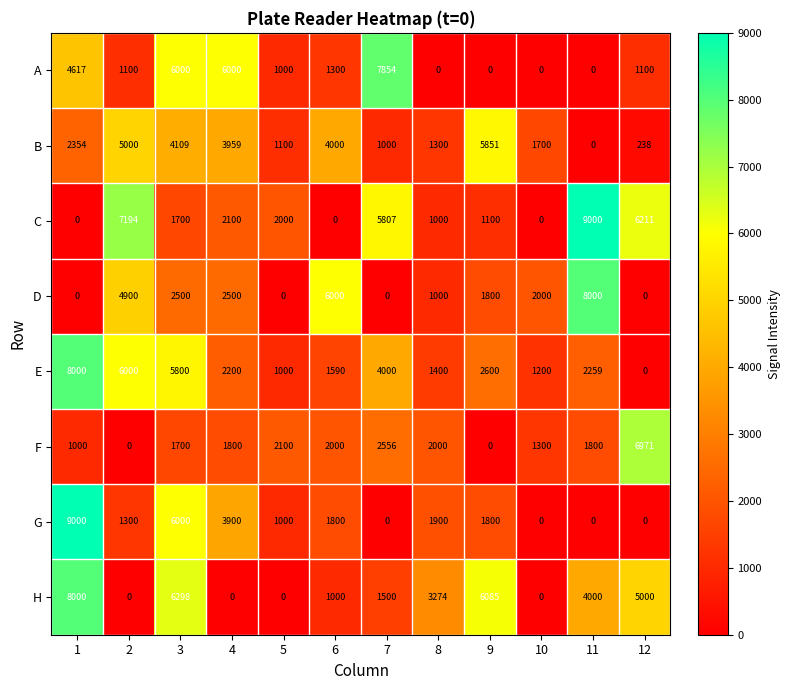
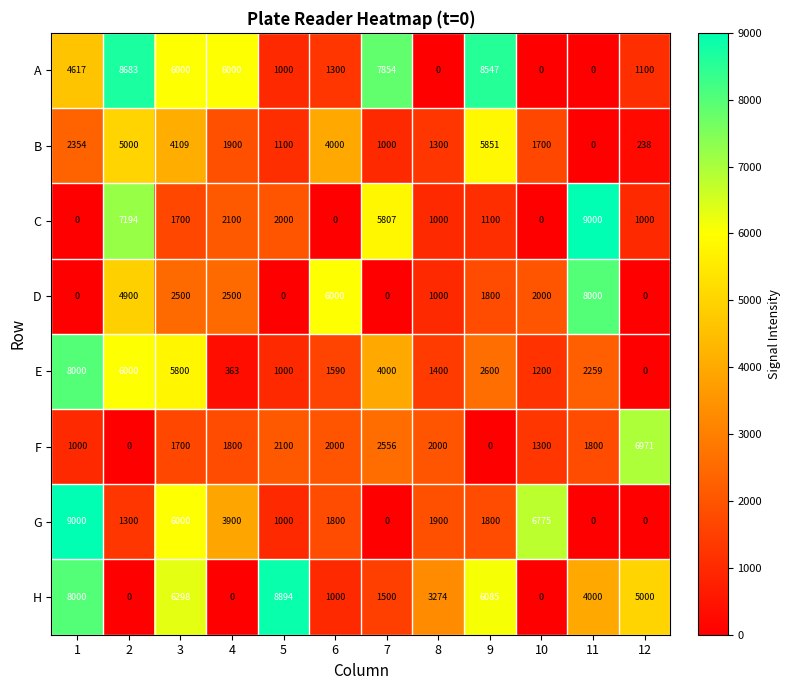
A, 2: 1100 -> 8683
A, 9: 0 -> 8547
B, 4: 3959 -> 1900
C, 12: 6211 -> 1000
E, 4: 2200 -> 363
G, 10: 0 -> 6775
H, 5: 0 -> 8894
